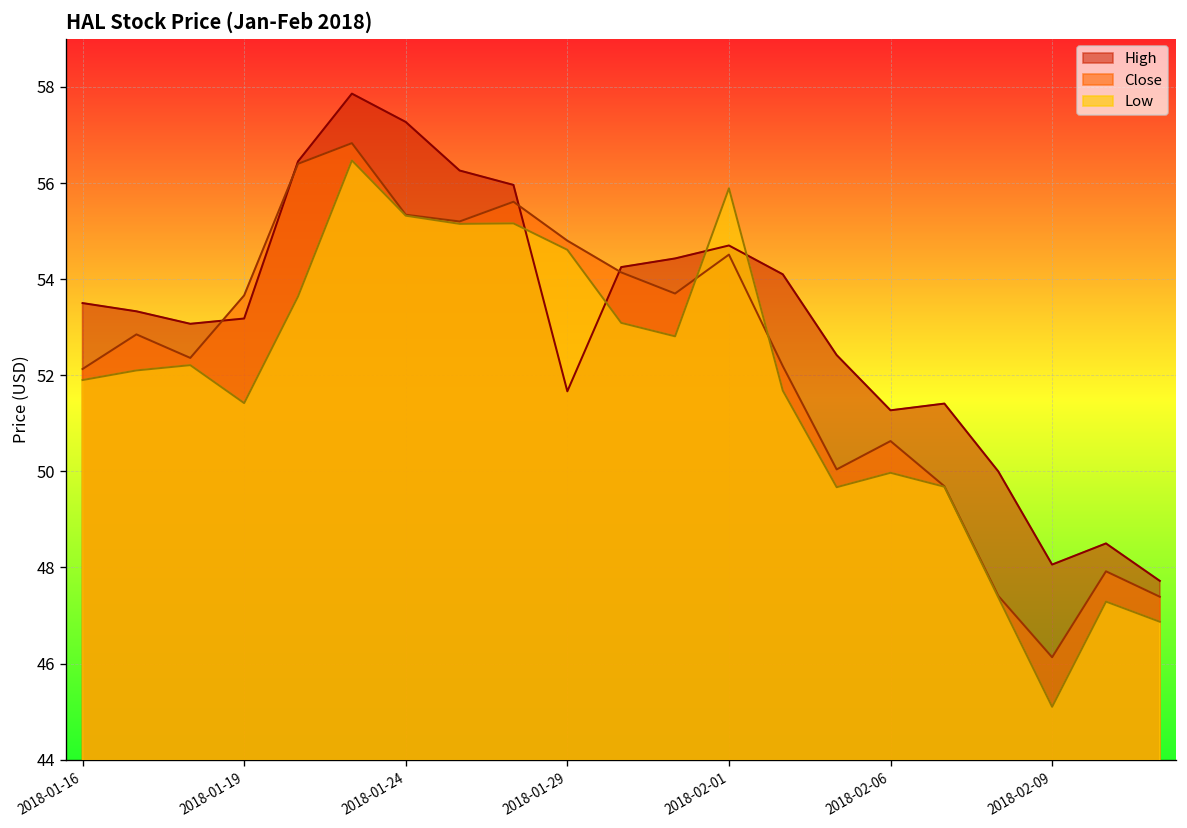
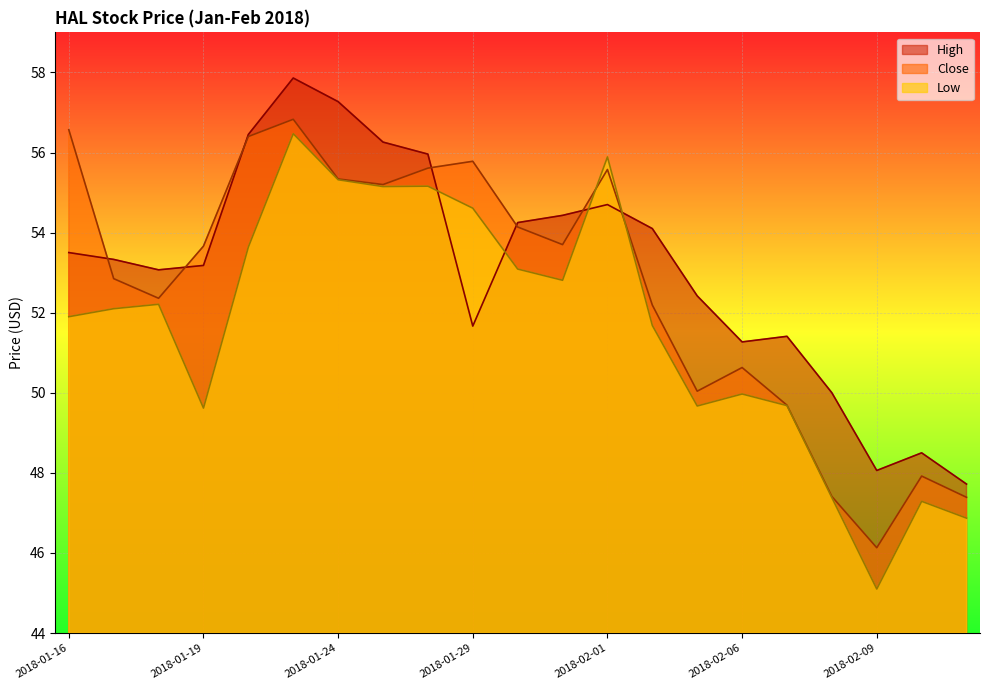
Close, 2018-01-16: 52.1 -> 56.6
Low, 2018-01-19: 51.4 -> 49.6
Close, 2018-01-29: 54.8 -> 55.8
Close, 2018-02-01: 54.5 -> 55.6
